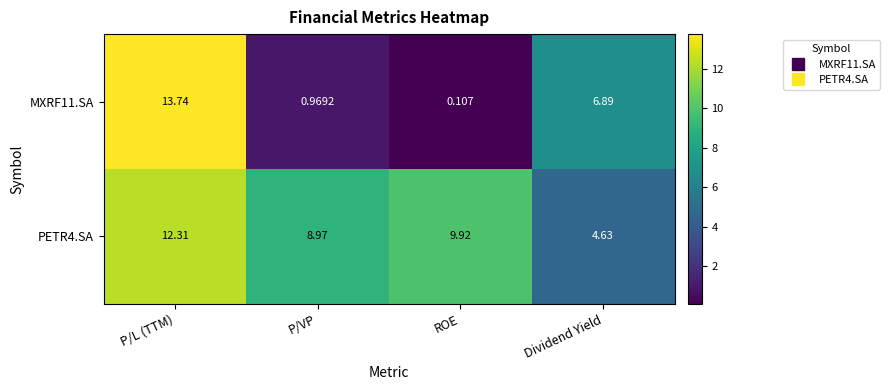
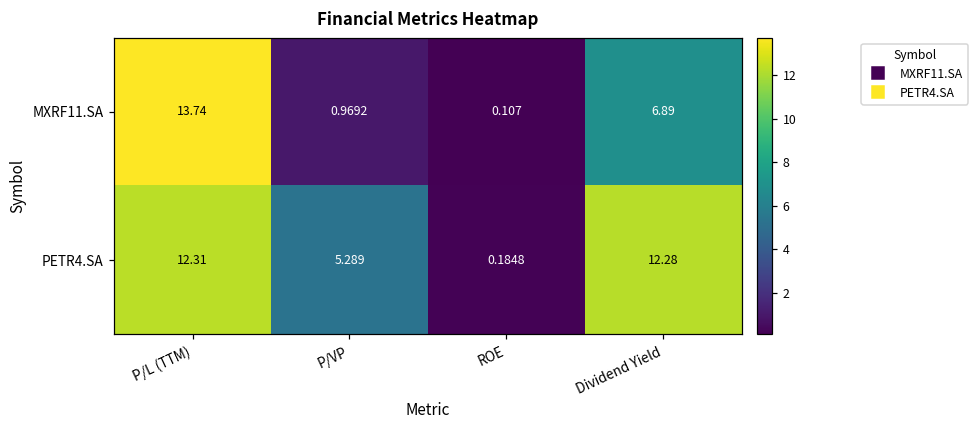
PETR4.SA, P/VP: 8.97 -> 5.289
PETR4.SA, ROE: 9.92 -> 0.1848
PETR4.SA, Dividend Yield: 4.63 -> 12.28
